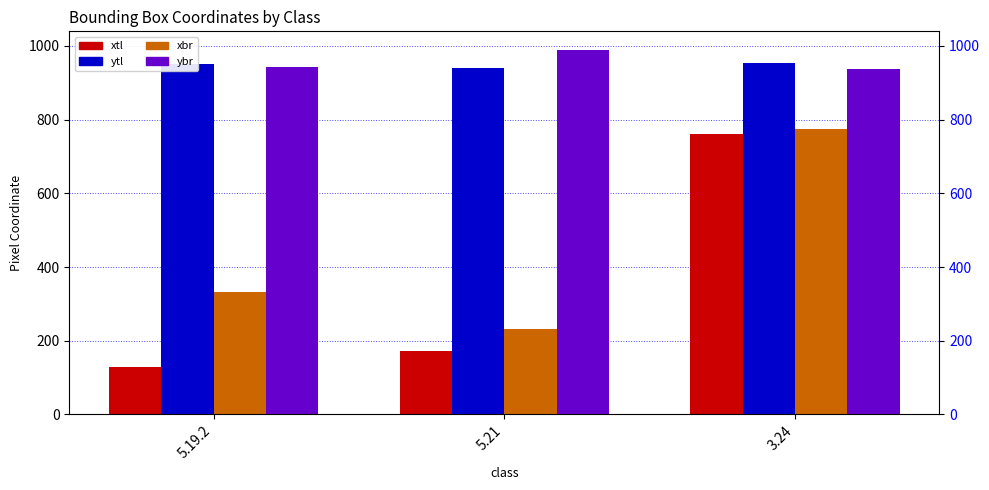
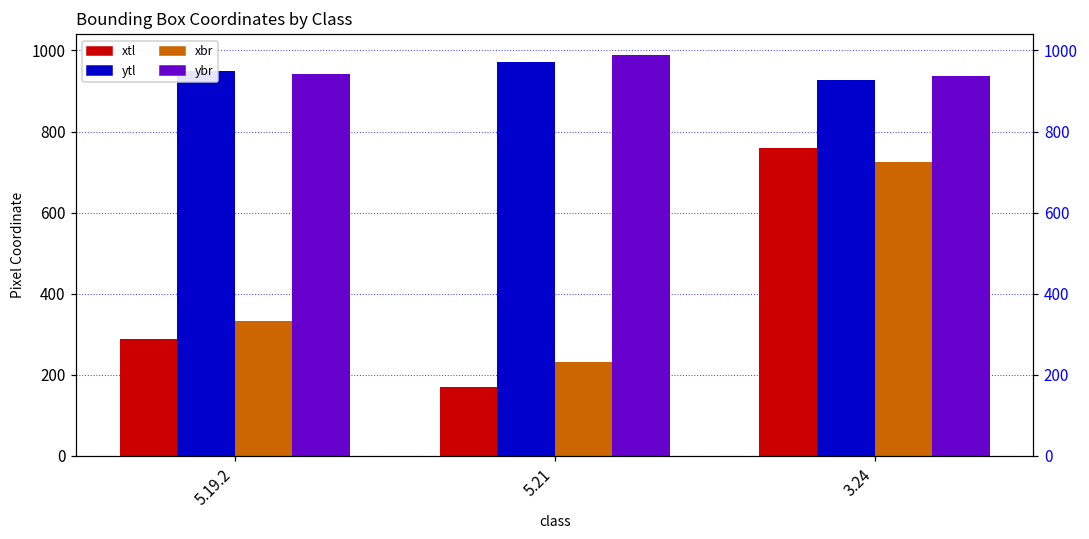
xtl, 5.19.2: 130 -> 290
ytl, 5.21: 940 -> 970
ytl, 3.24: 950 -> 930
xbr, 3.24: 770 -> 730
